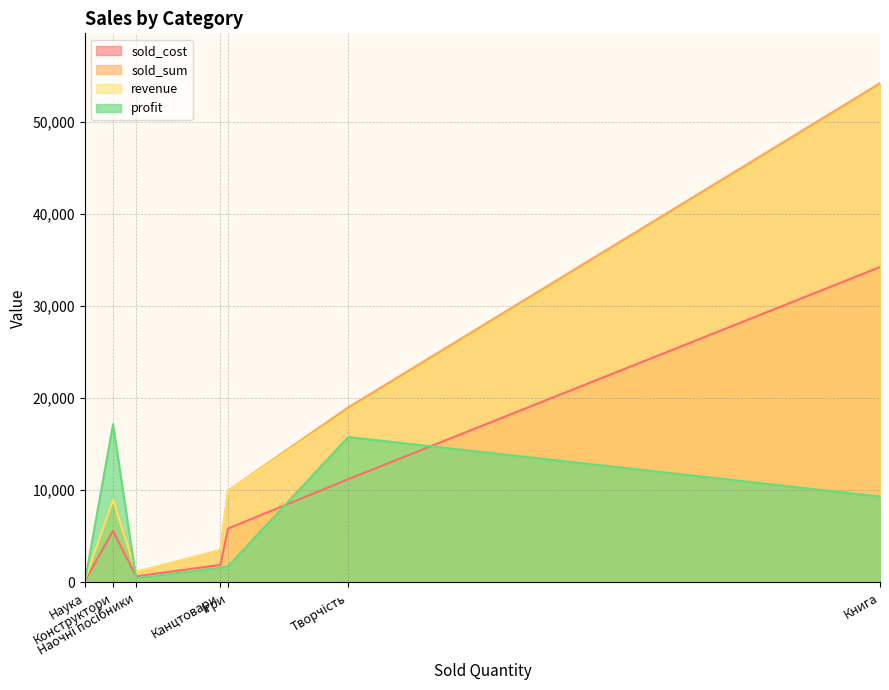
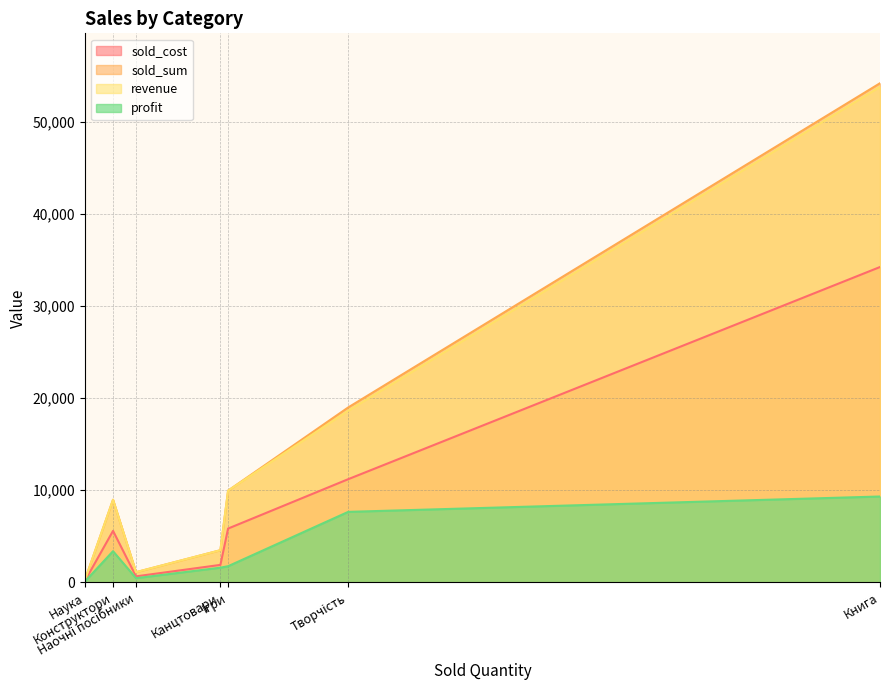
profit, Конструктори: 17,000 -> 3,000
profit, Творчість: 16,000 -> 8,000
